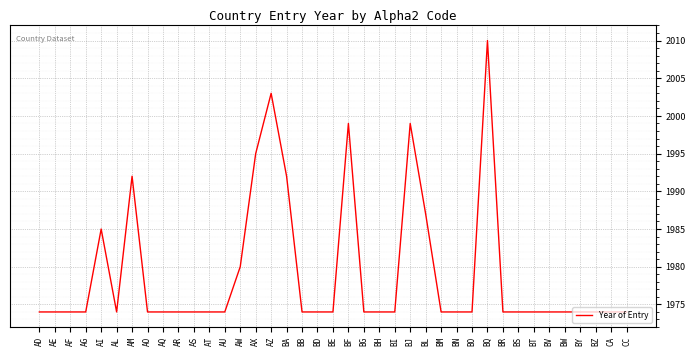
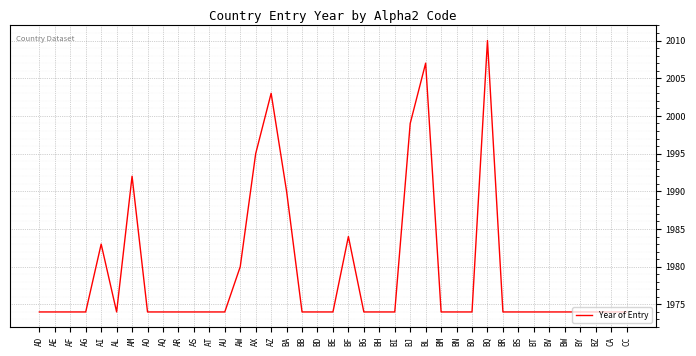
AI: 1985 -> 1983
BA: 1992 -> 1990
BF: 1999 -> 1984
BL: 1987 -> 2007
